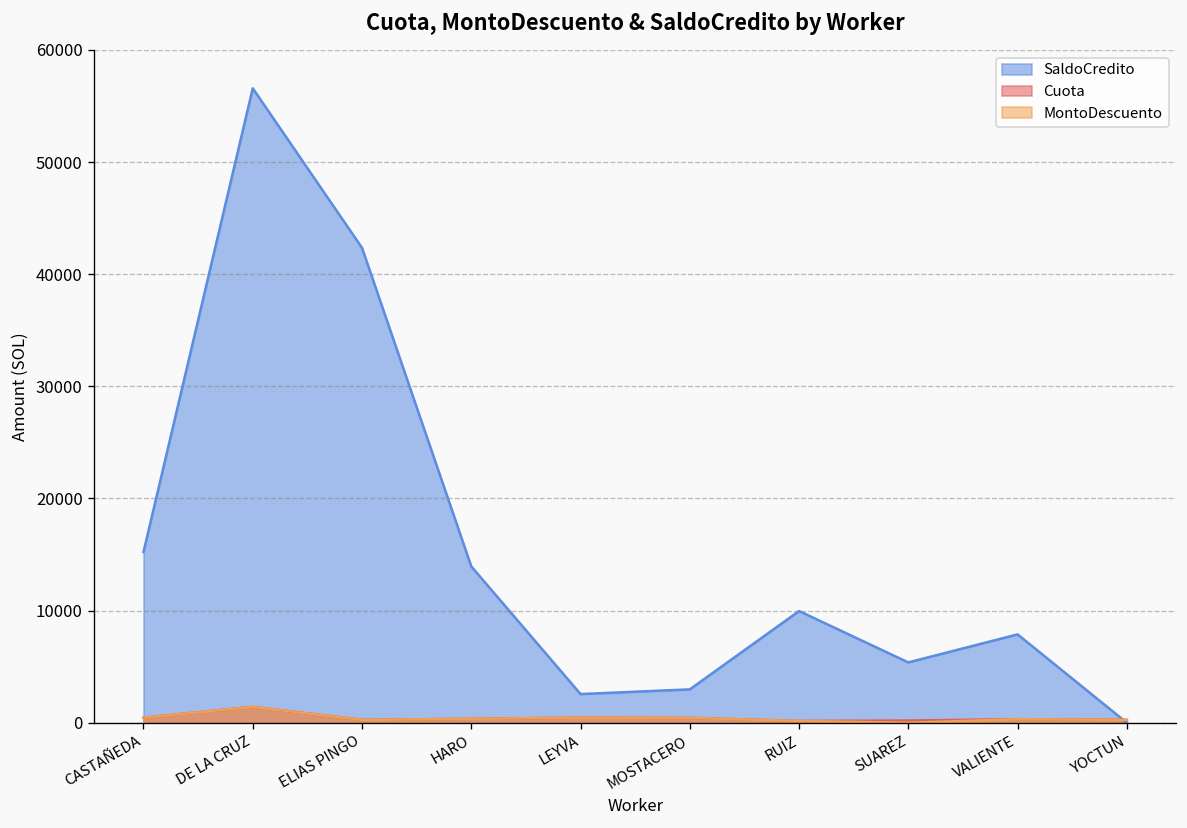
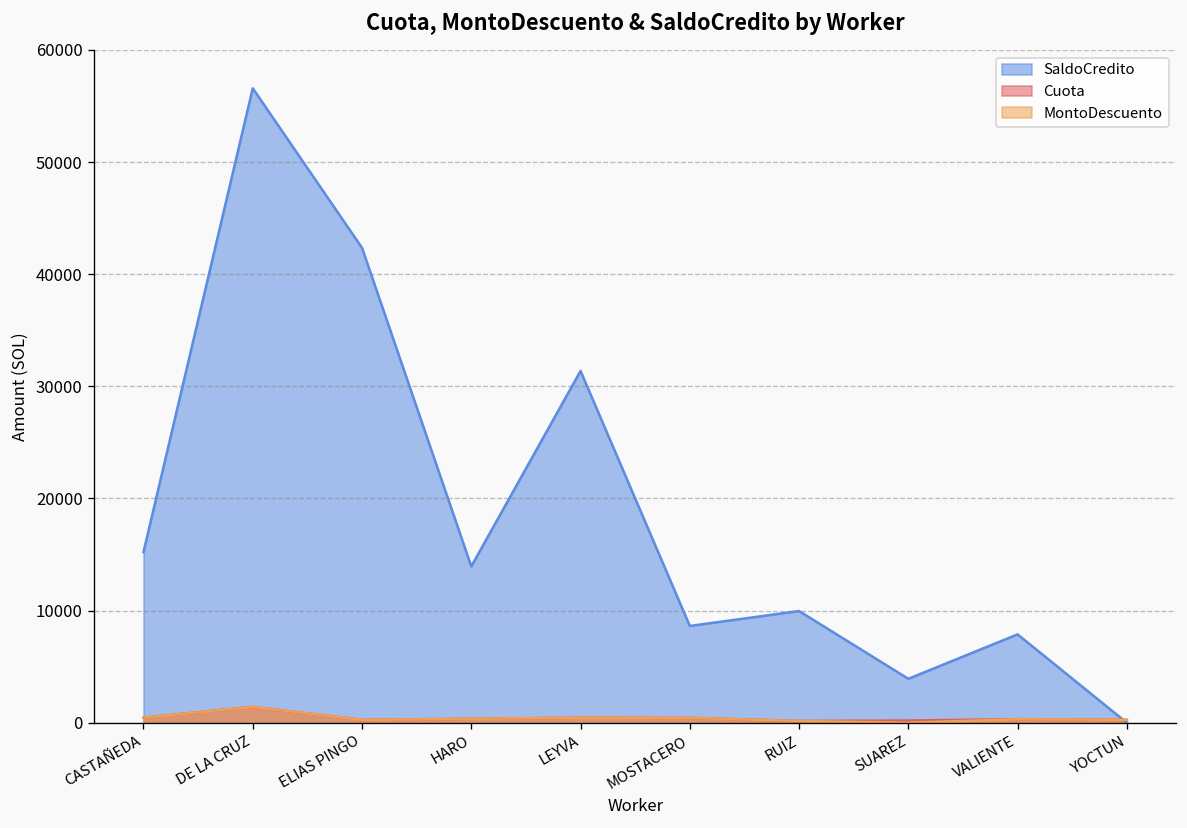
SaldoCredito, LEYVA: 3000 -> 31000
SaldoCredito, MOSTACERO: 3000 -> 9000
SaldoCredito, SUAREZ: 5000 -> 4000
